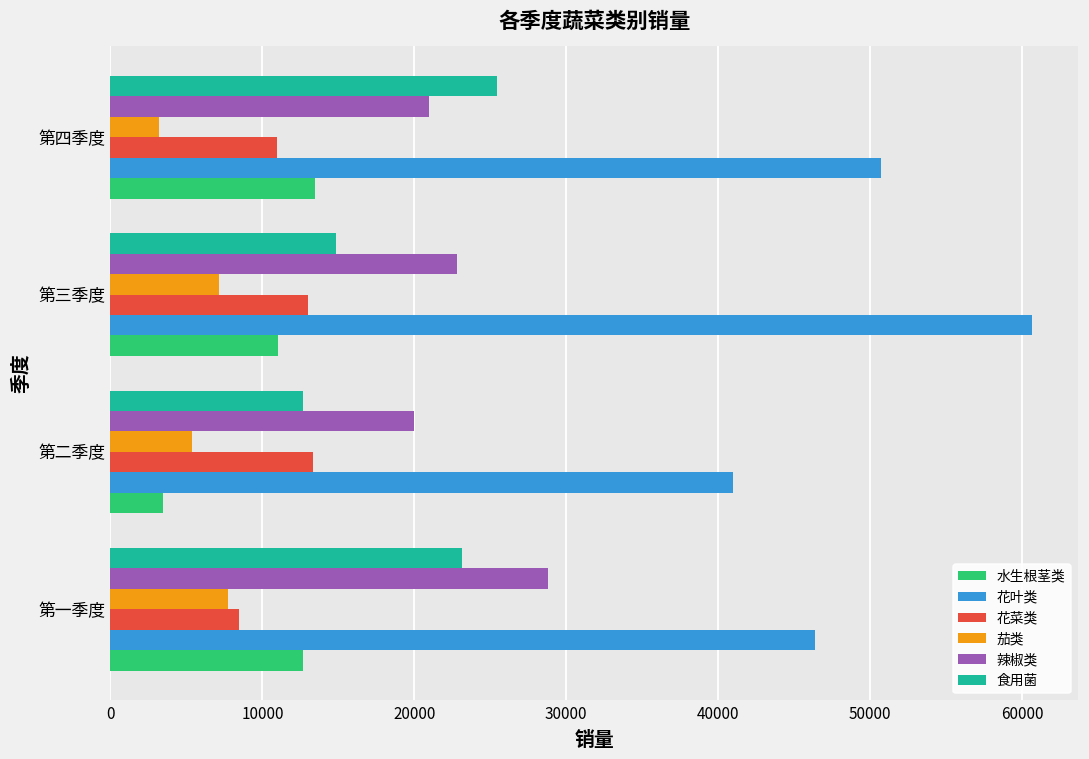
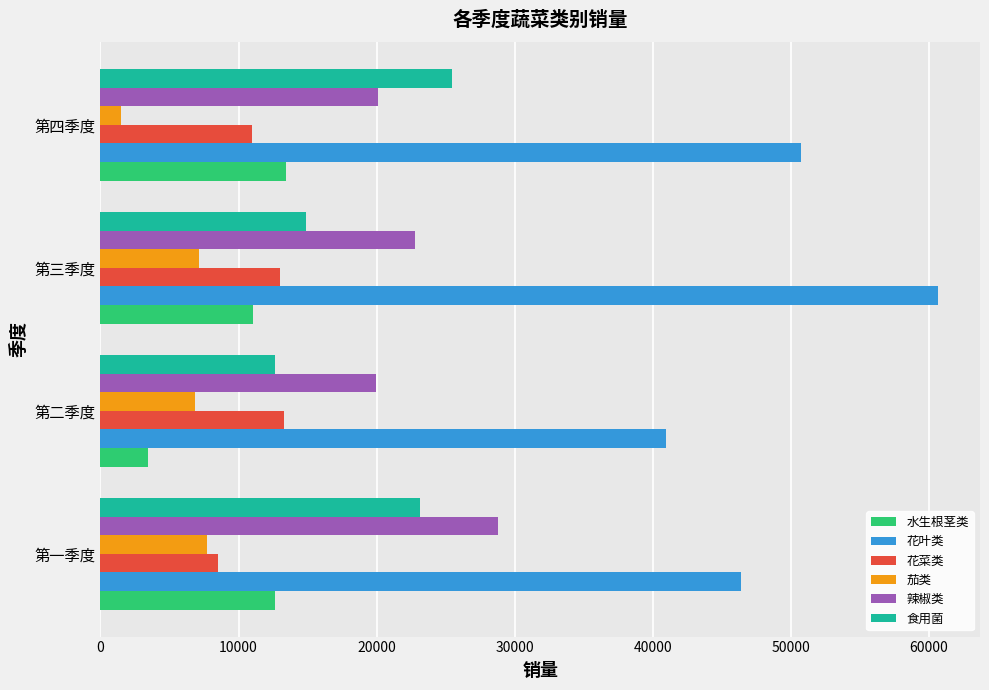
辣椒类, 第四季度: 21000 -> 20100
茄类, 第四季度: 3200 -> 1500
茄类, 第二季度: 5400 -> 6900
